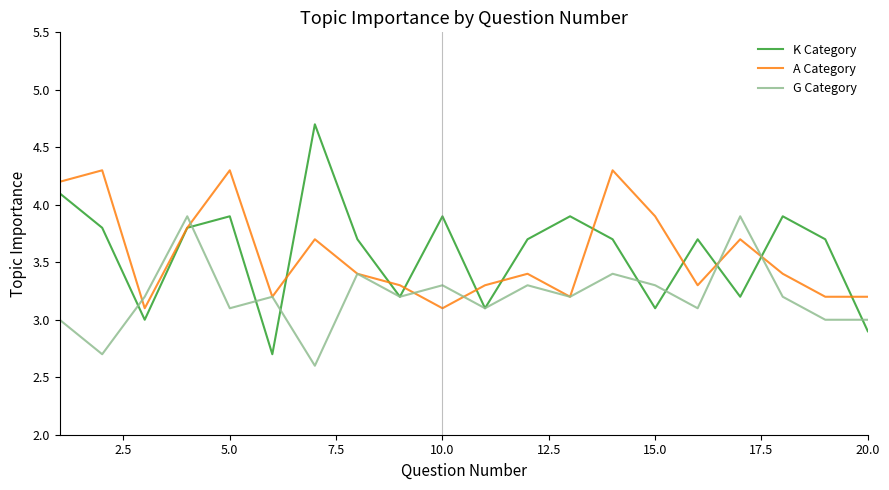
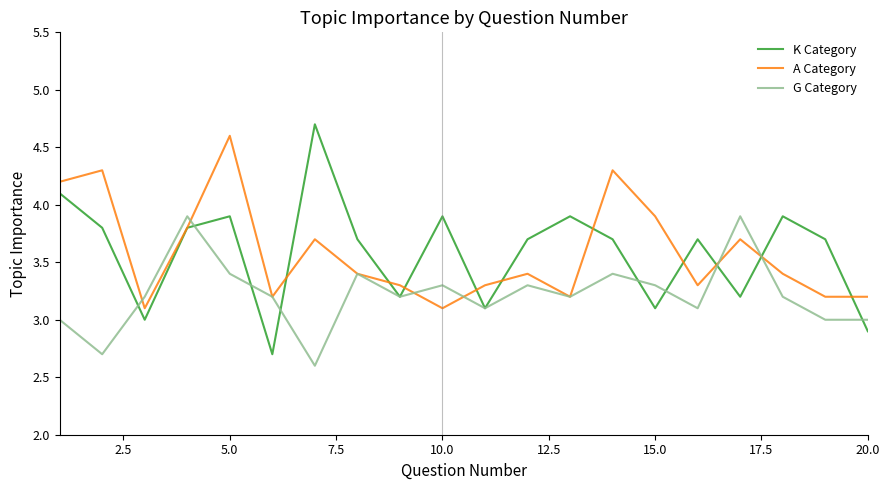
A Category, 5.0: 4.3 -> 4.6
G Category, 5.0: 3.1 -> 3.4
